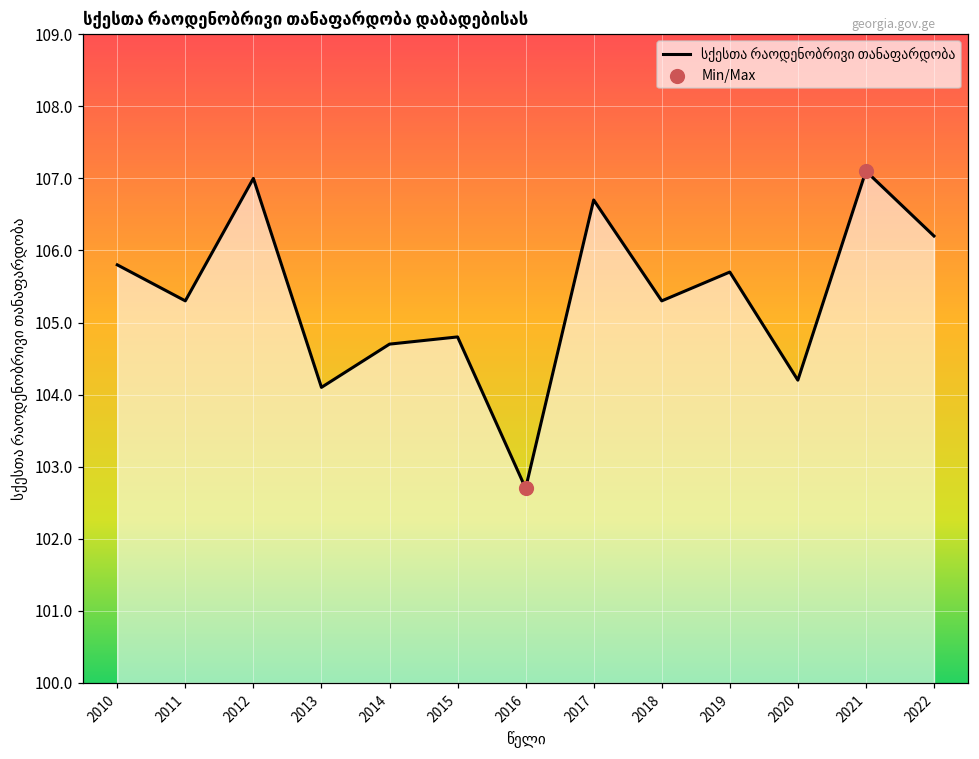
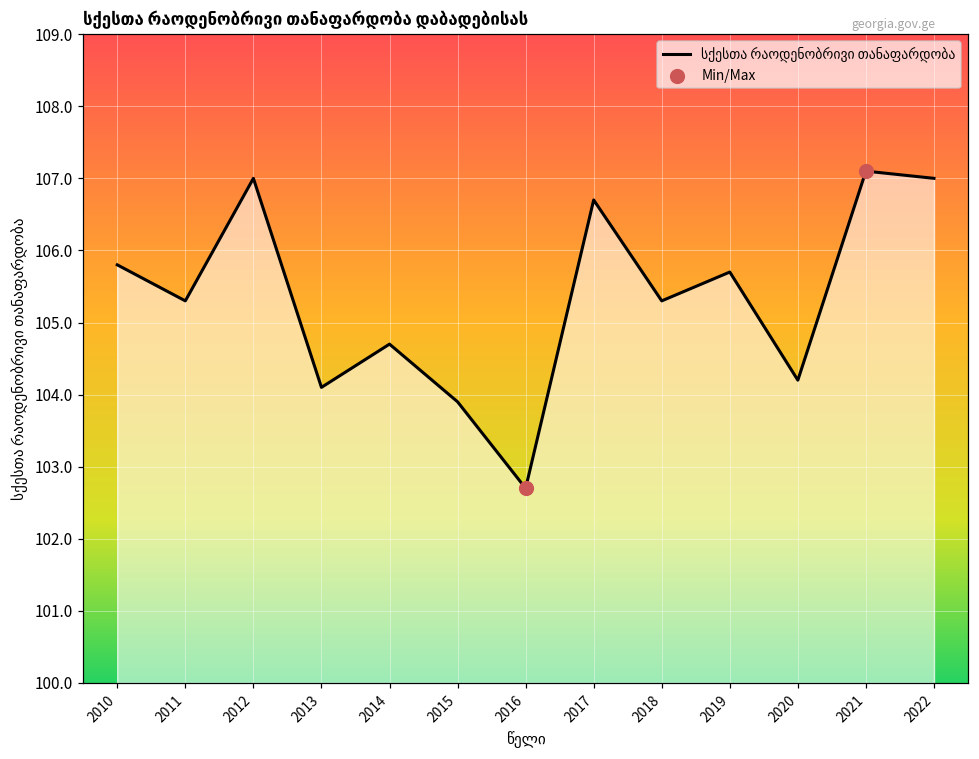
სქესთა რაოდენობრივი თანაფარდობა, 2015: 104.8 -> 103.9
სქესთა რაოდენობრივი თანაფარდობა, 2022: 106.2 -> 107.0
